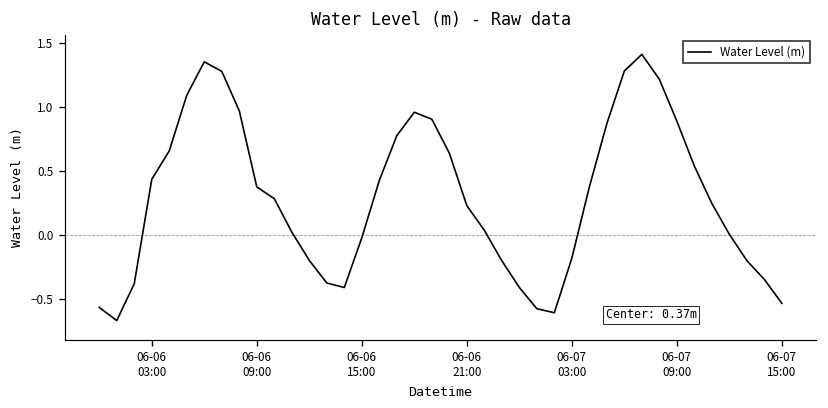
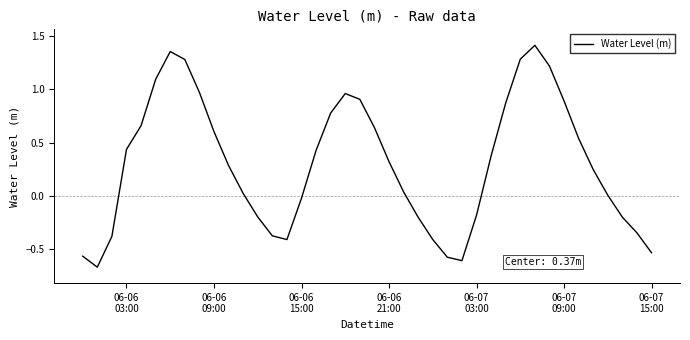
06-06 09:00: 0.38 -> 0.60
06-06 21:00: 0.23 -> 0.32
